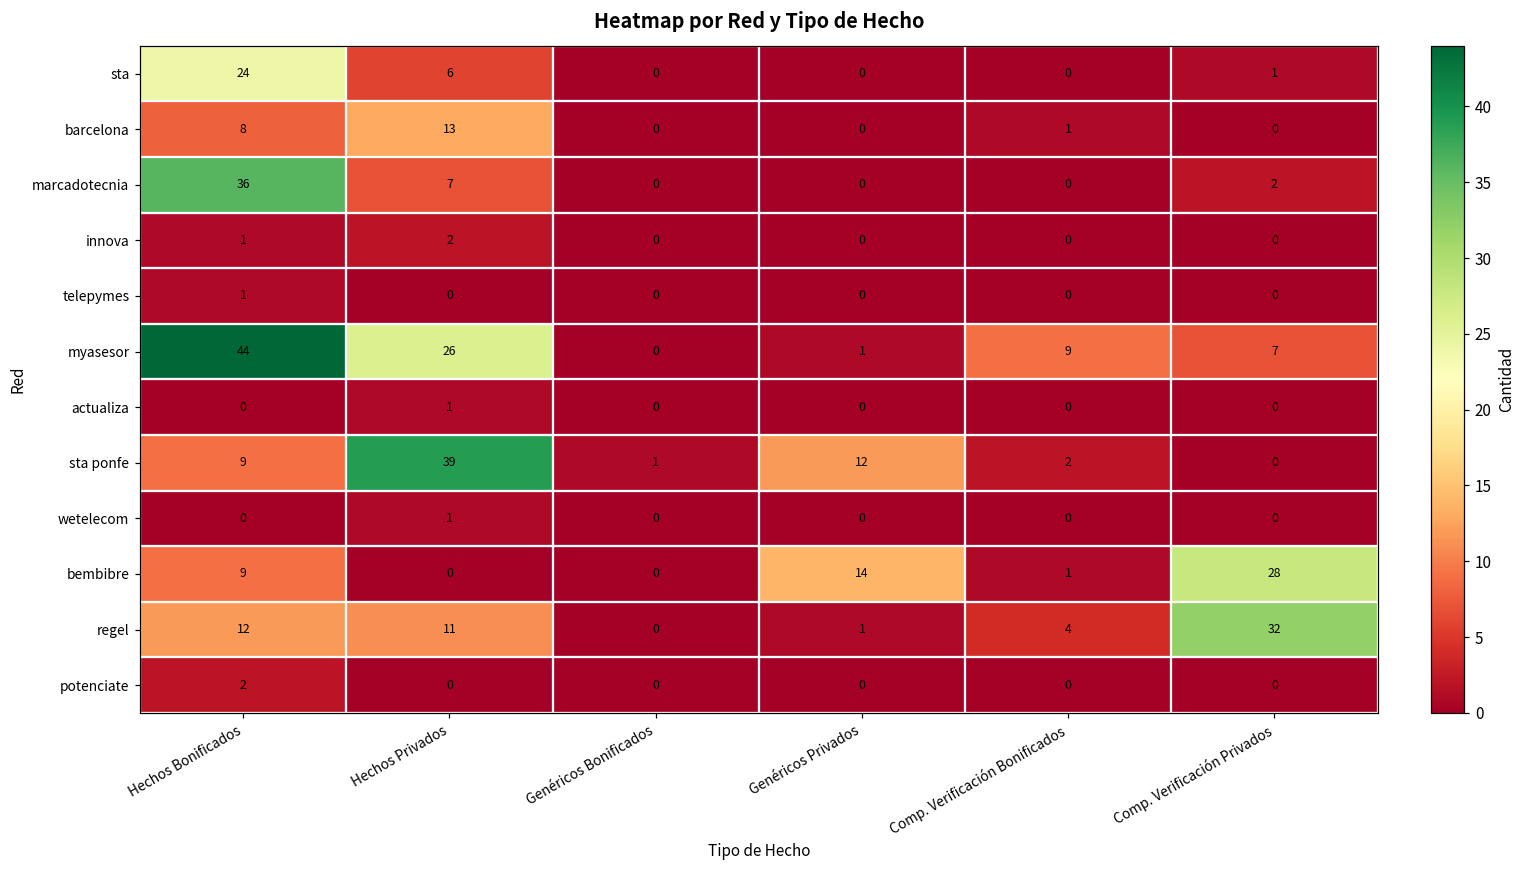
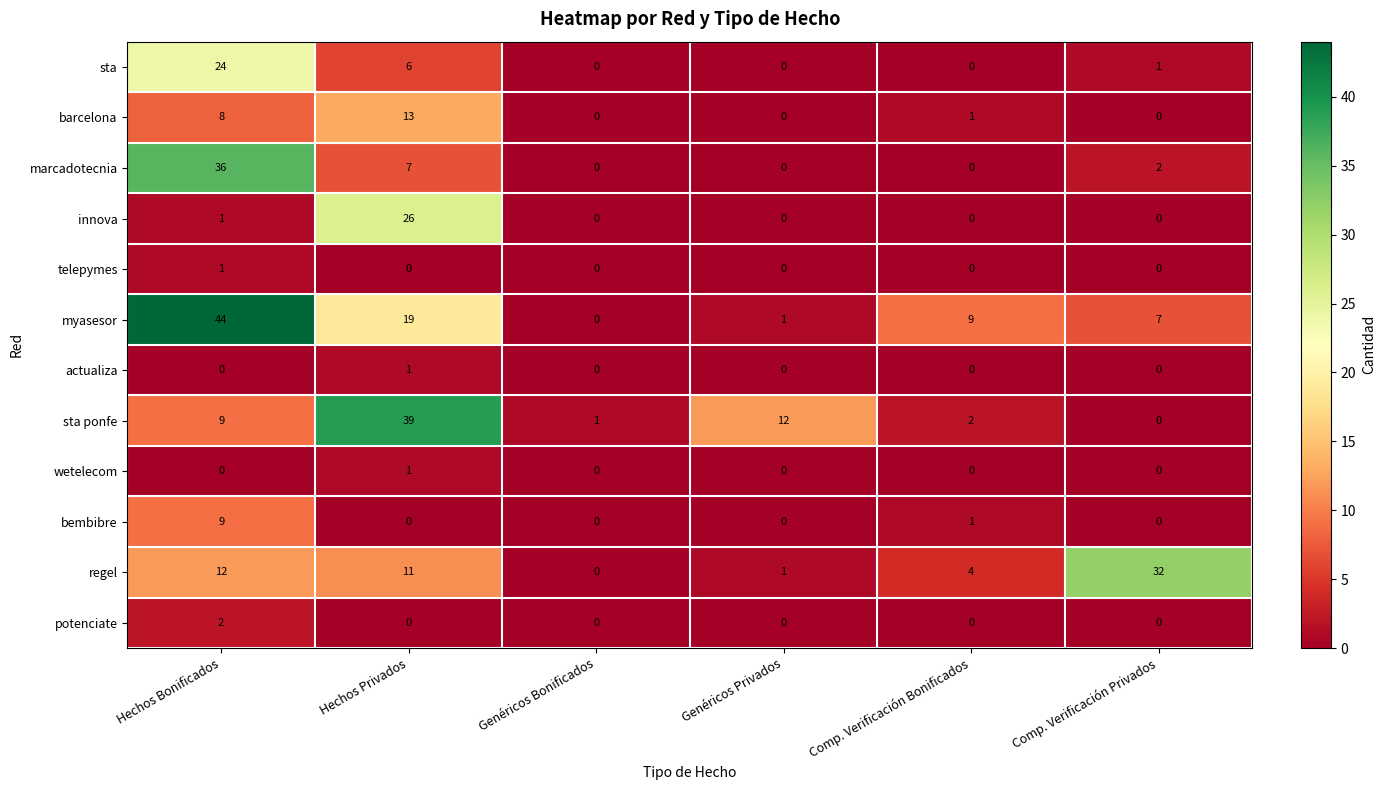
innova, Hechos Privados: 2 -> 26
myasesor, Hechos Privados: 26 -> 19
bembibre, Genéricos Privados: 14 -> 0
bembibre, Comp. Verificación Privados: 28 -> 0
